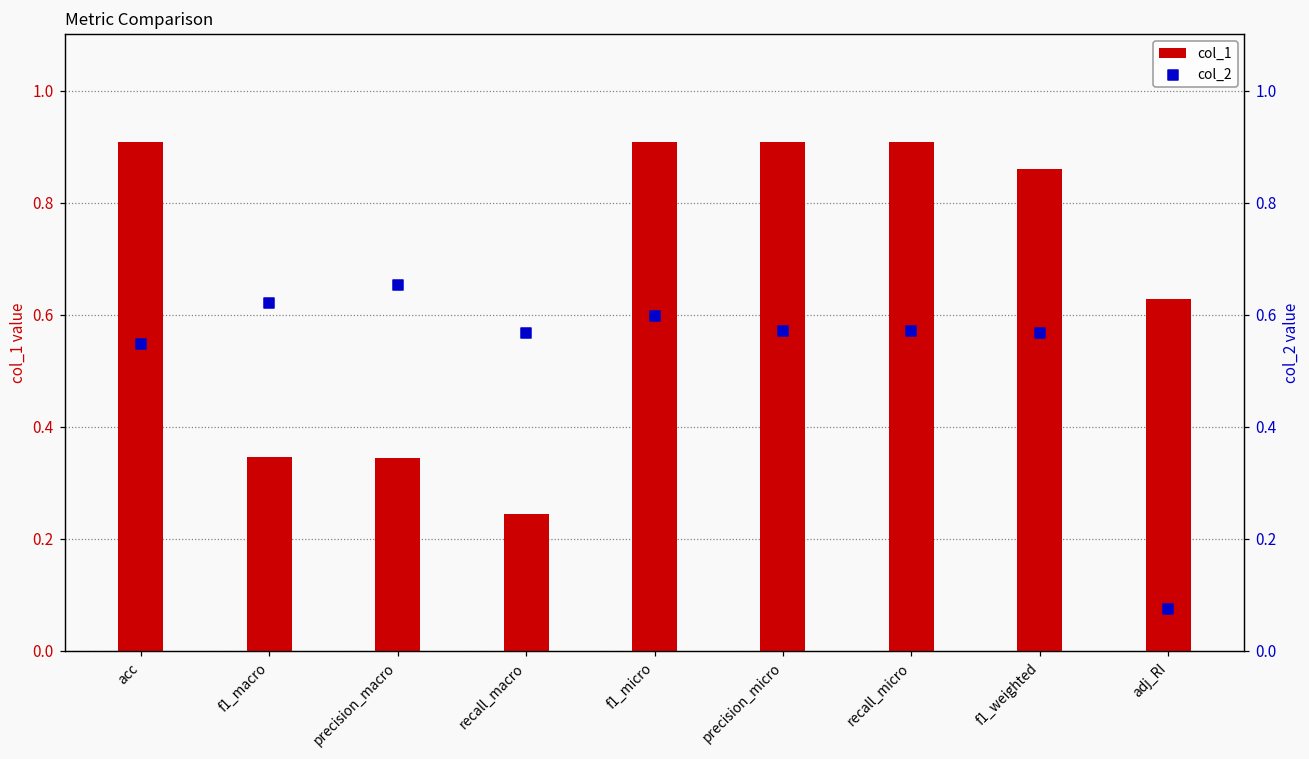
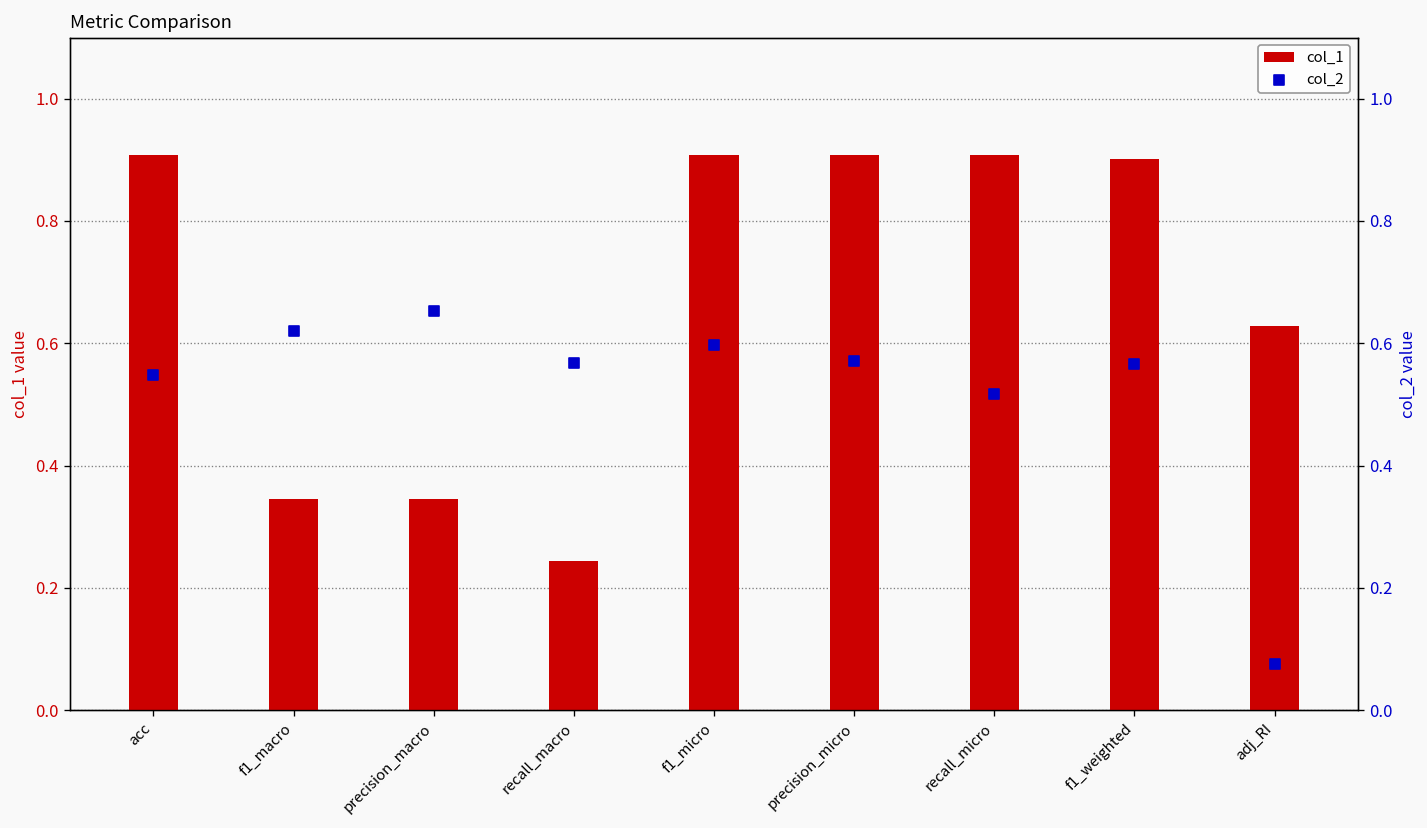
col_1, f1_weighted: 0.86 -> 0.90
col_2, recall_micro: 0.57 -> 0.52
